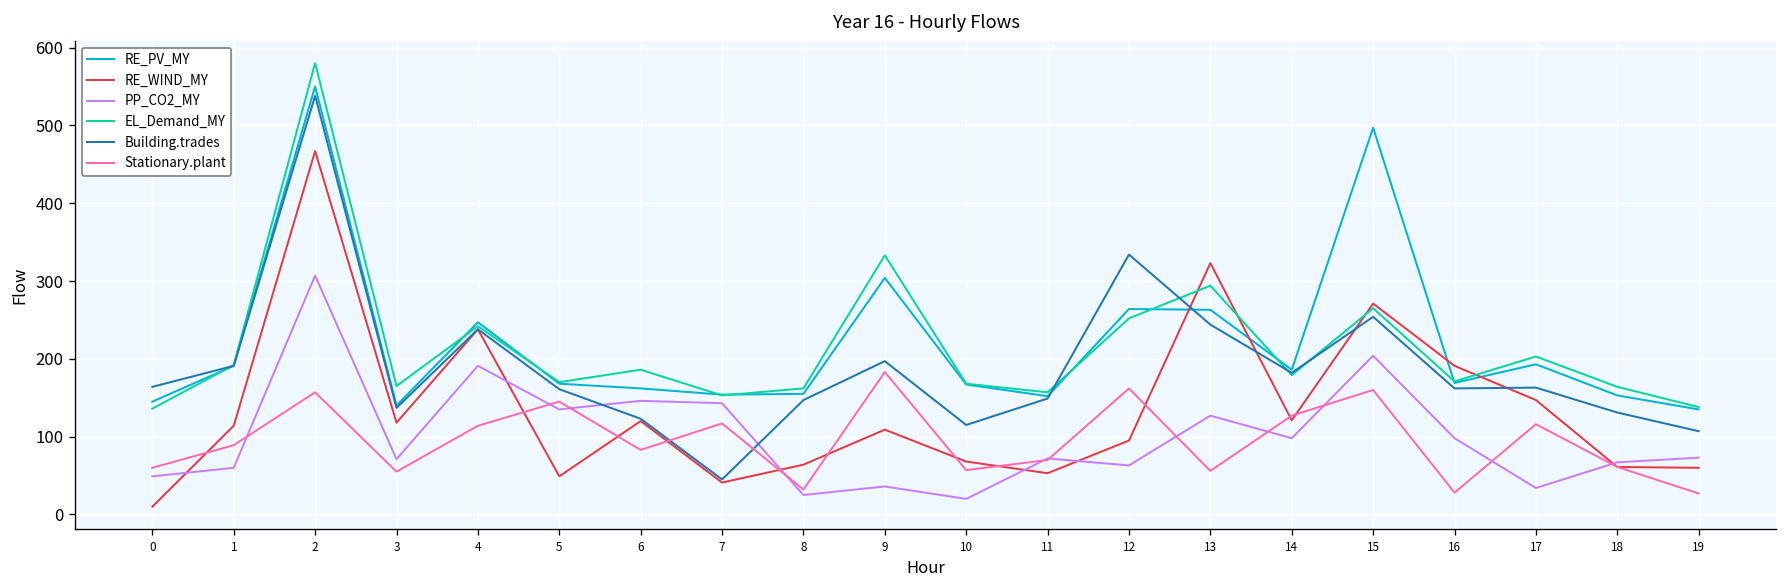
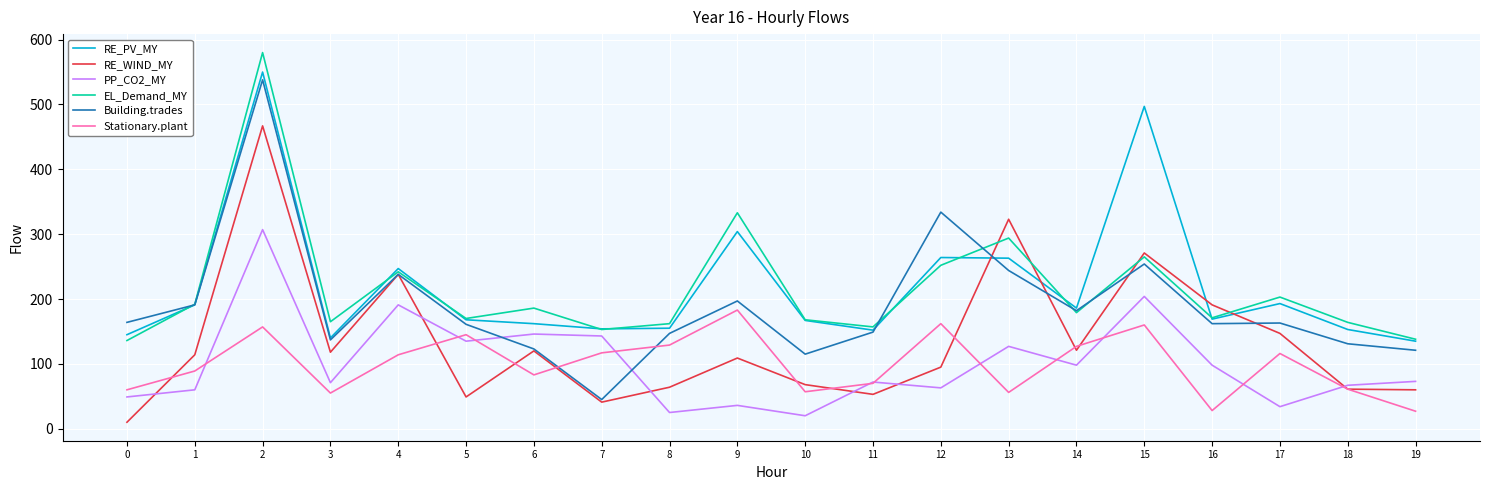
Stationary.plant, 8: 30 -> 130
Building.trades, 19: 110 -> 120
